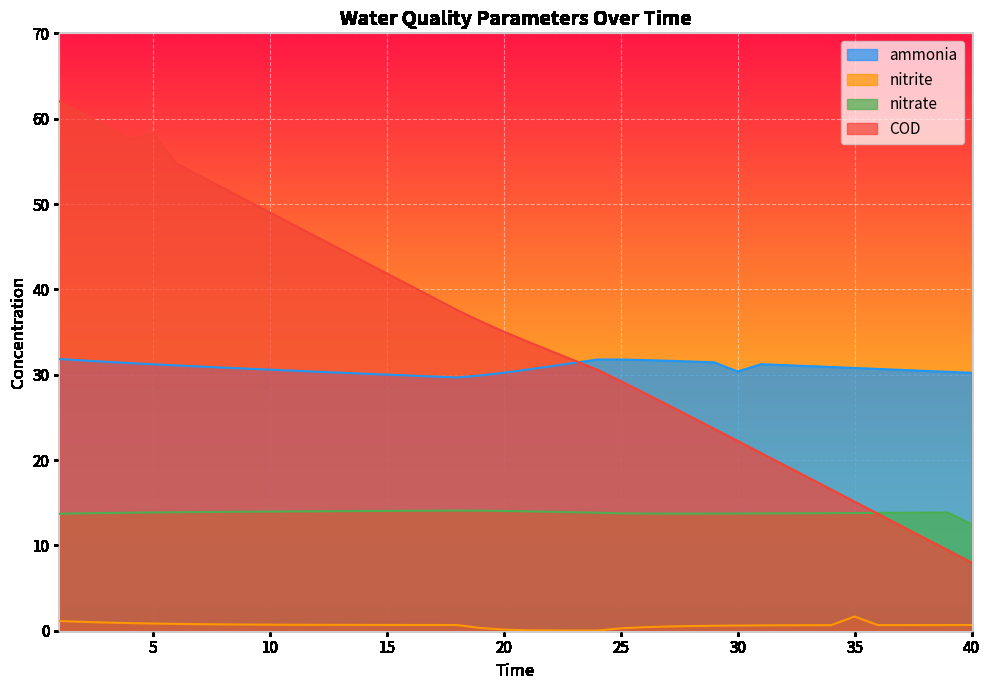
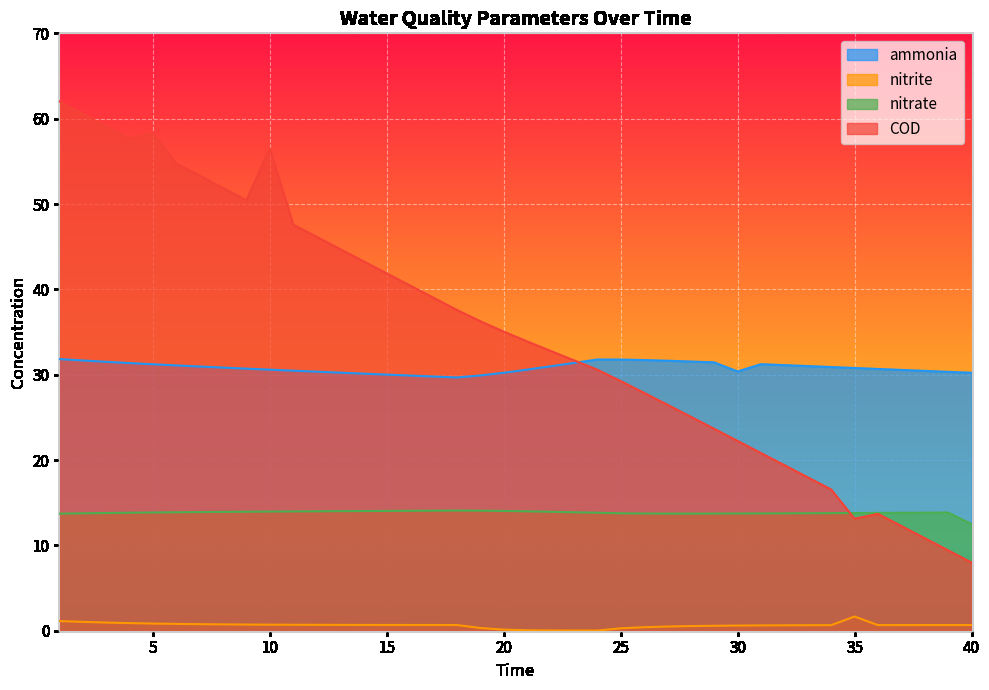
COD, 10: 49 -> 57
COD, 35: 15 -> 13
